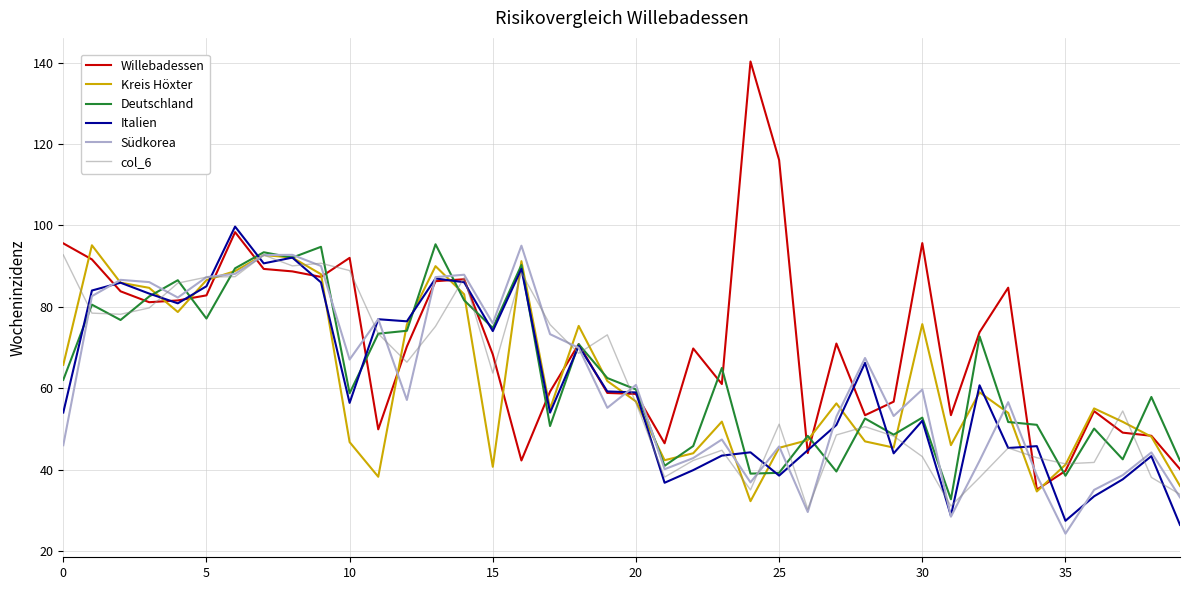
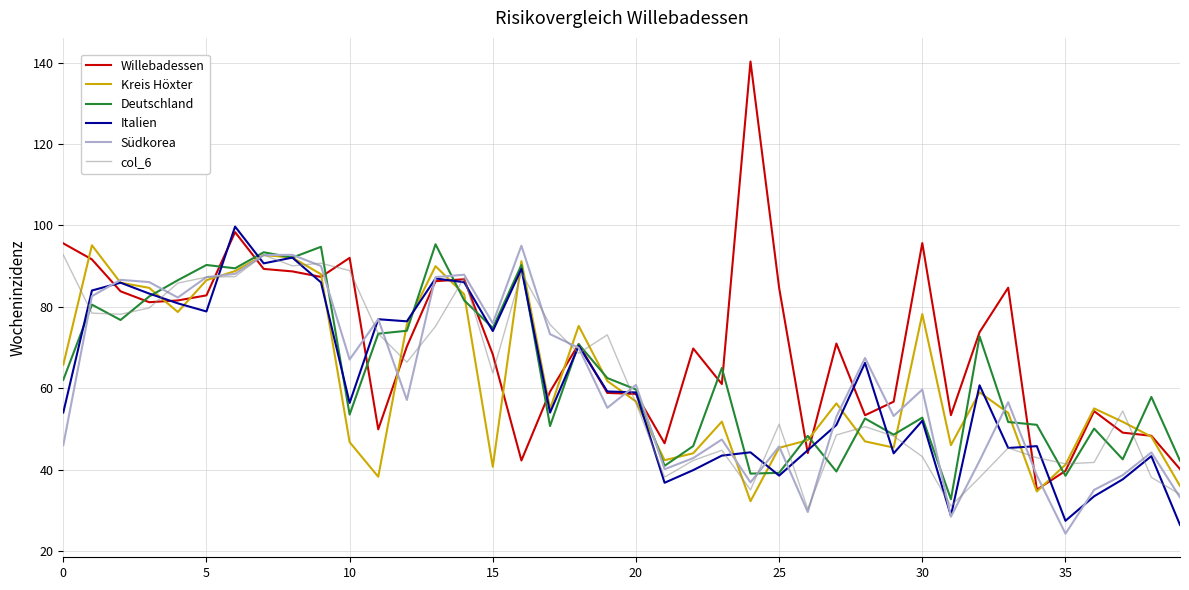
Deutschland, 5: 77 -> 90
Italien, 5: 85 -> 79
Deutschland, 10: 59 -> 54
Willebadessen, 25: 116 -> 85
Kreis Höxter, 30: 76 -> 78
